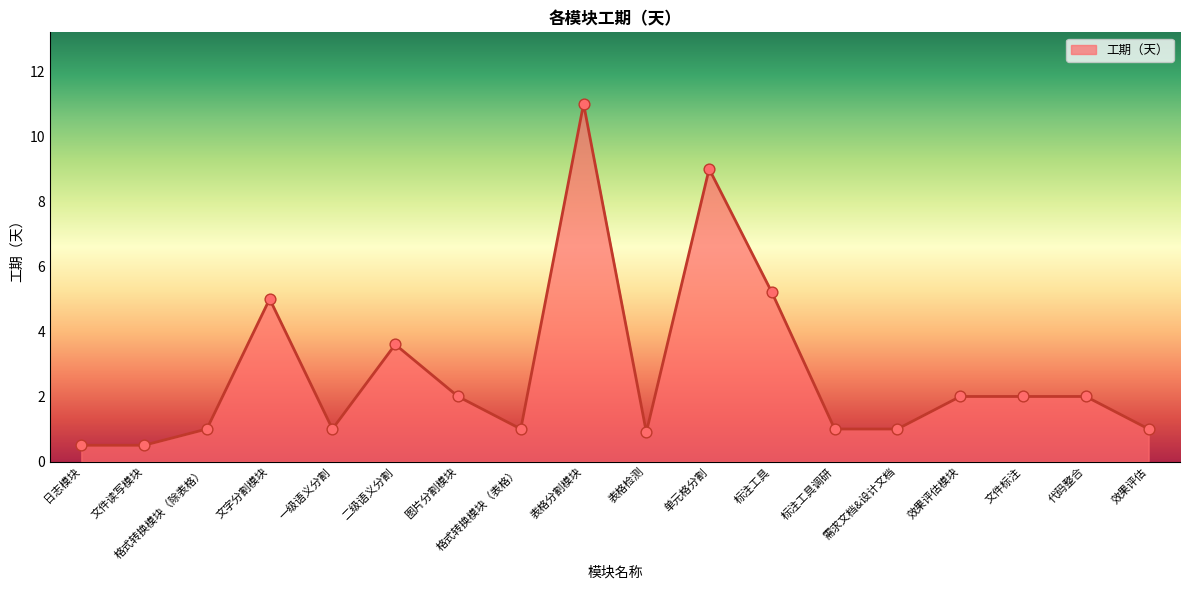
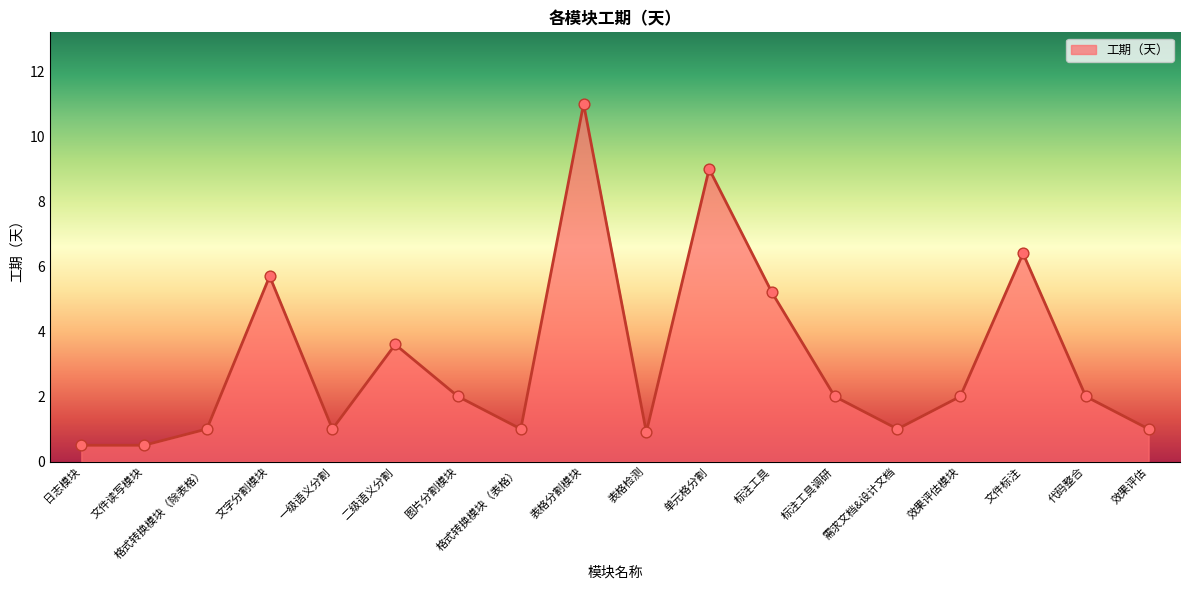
文字分割模块: 5.0 -> 5.7
标注工具调研: 1 -> 2
文件标注: 2.0 -> 6.4
